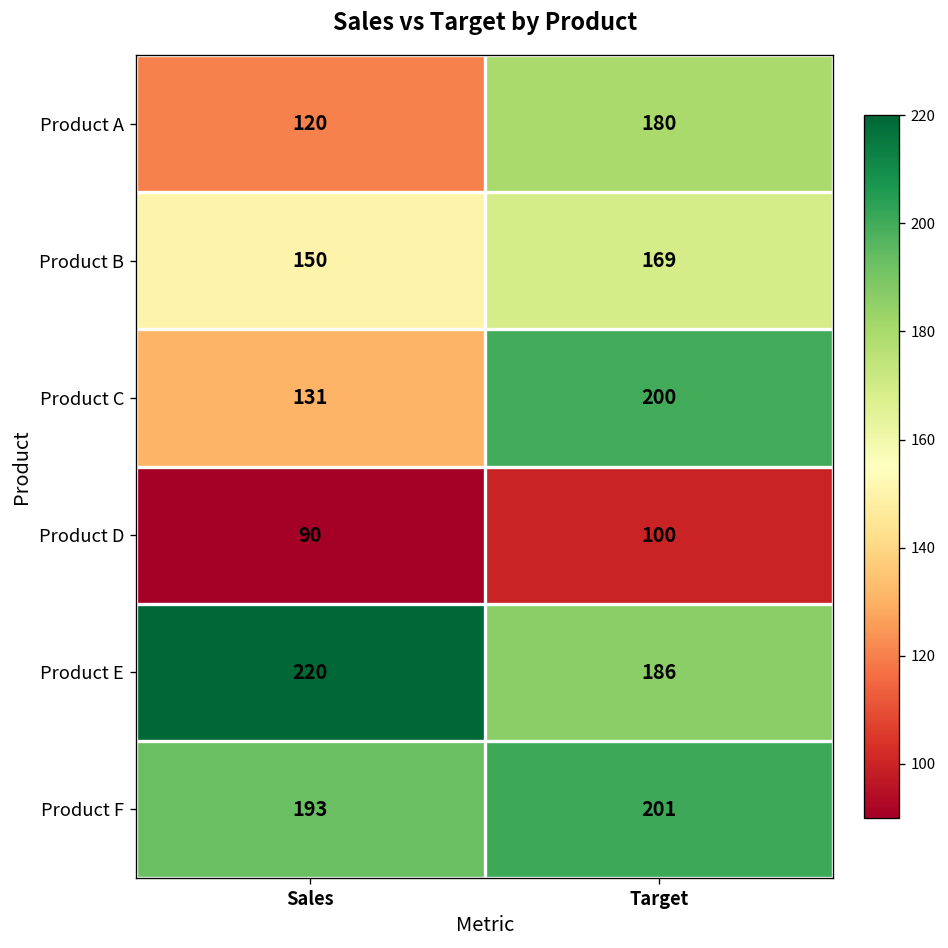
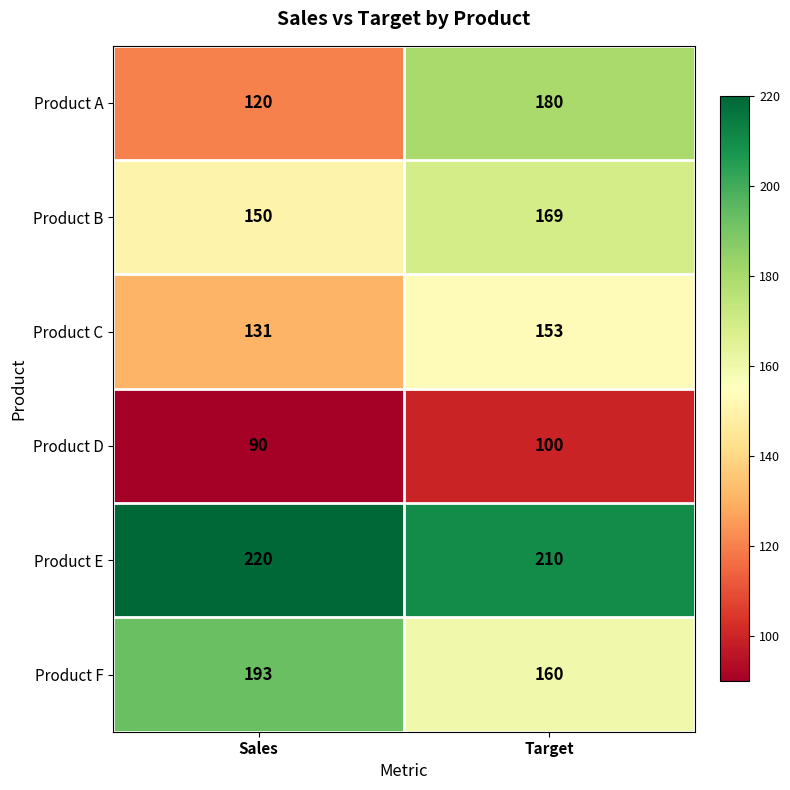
Product C, Target: 200 -> 153
Product E, Target: 186 -> 210
Product F, Target: 201 -> 160
